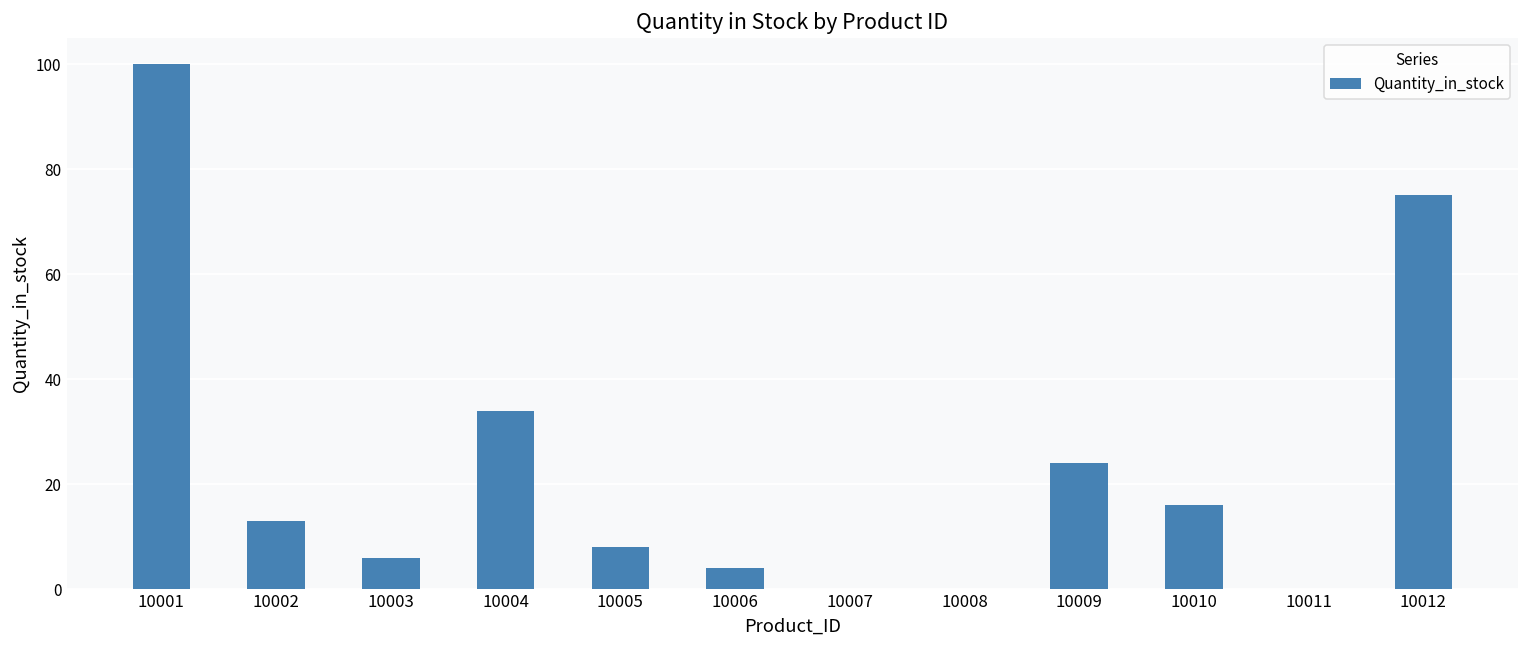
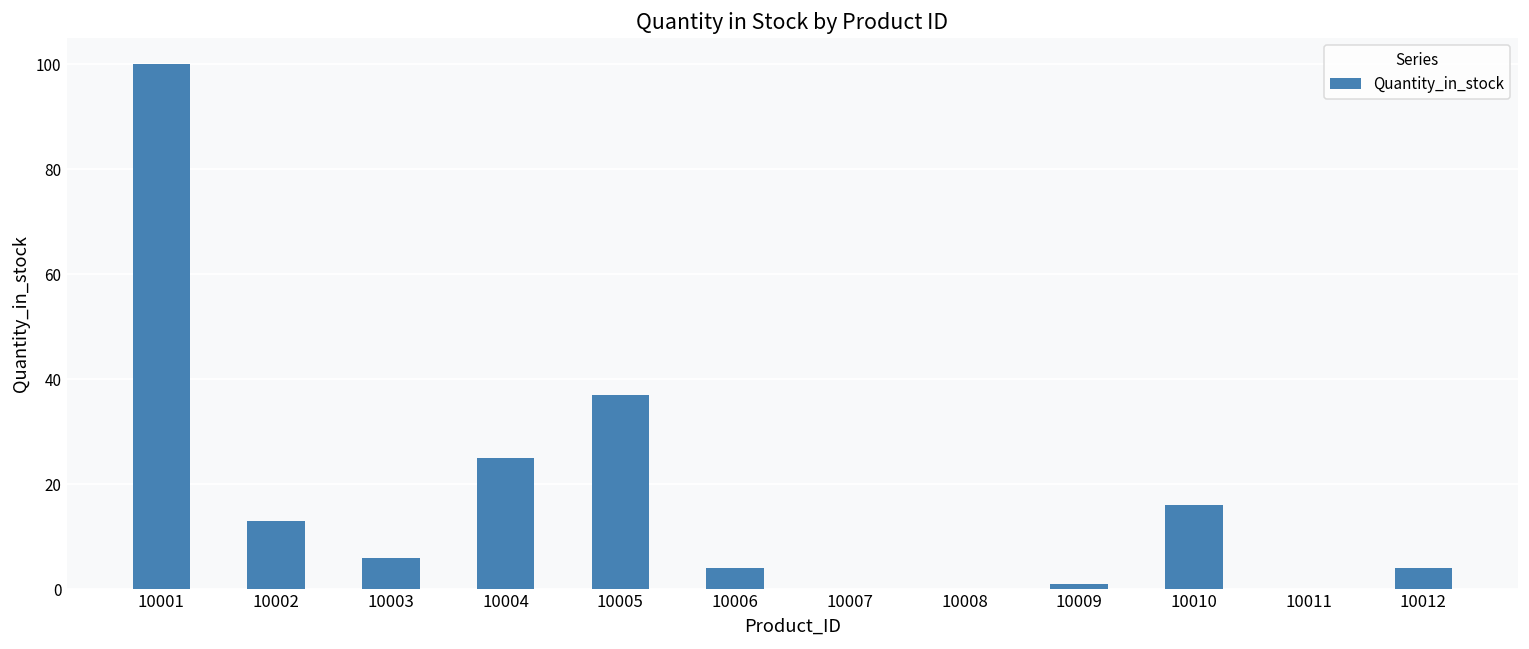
10004: 34 -> 25
10005: 8 -> 37
10009: 24 -> 1
10012: 75 -> 4
